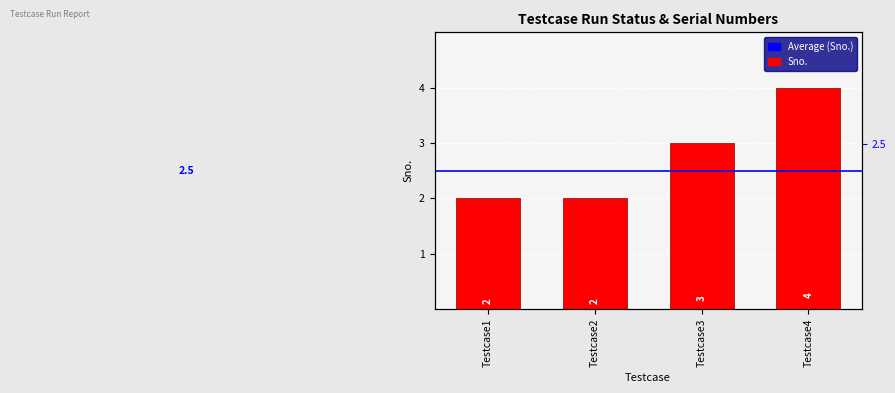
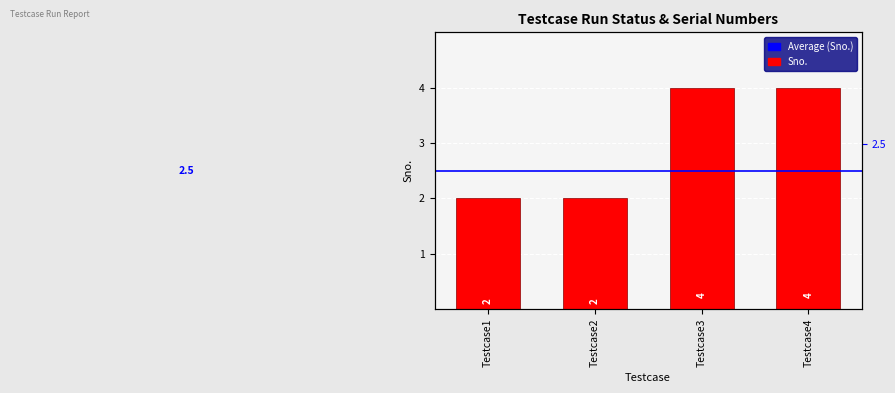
Testcase3: 3 -> 4
